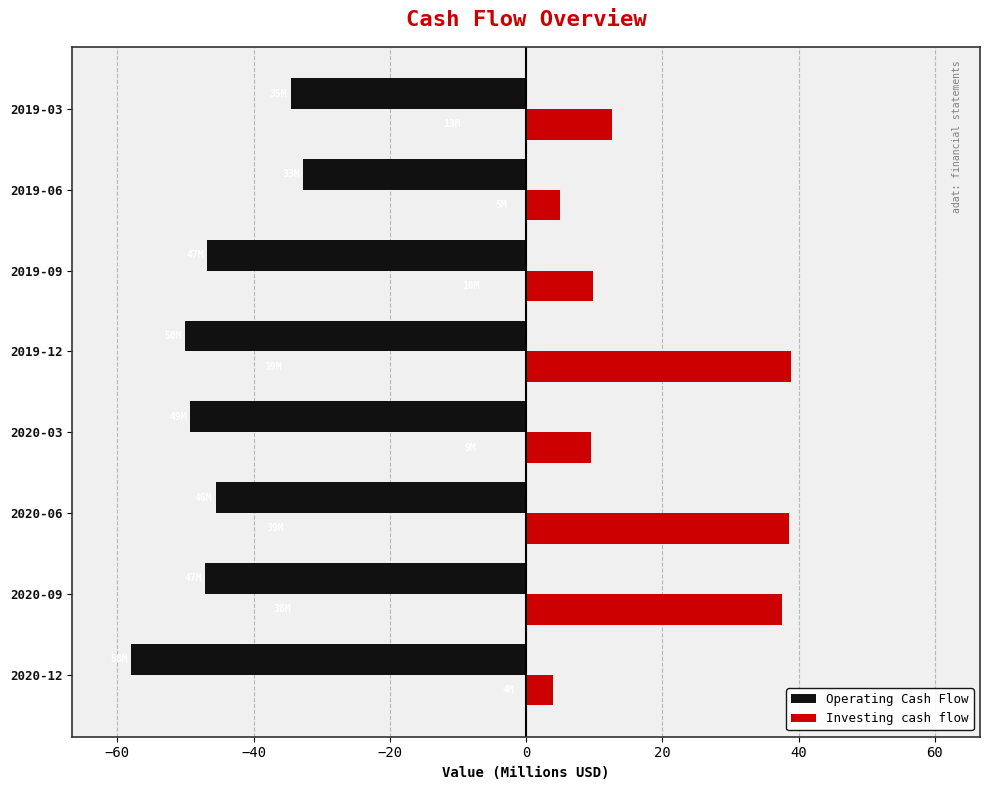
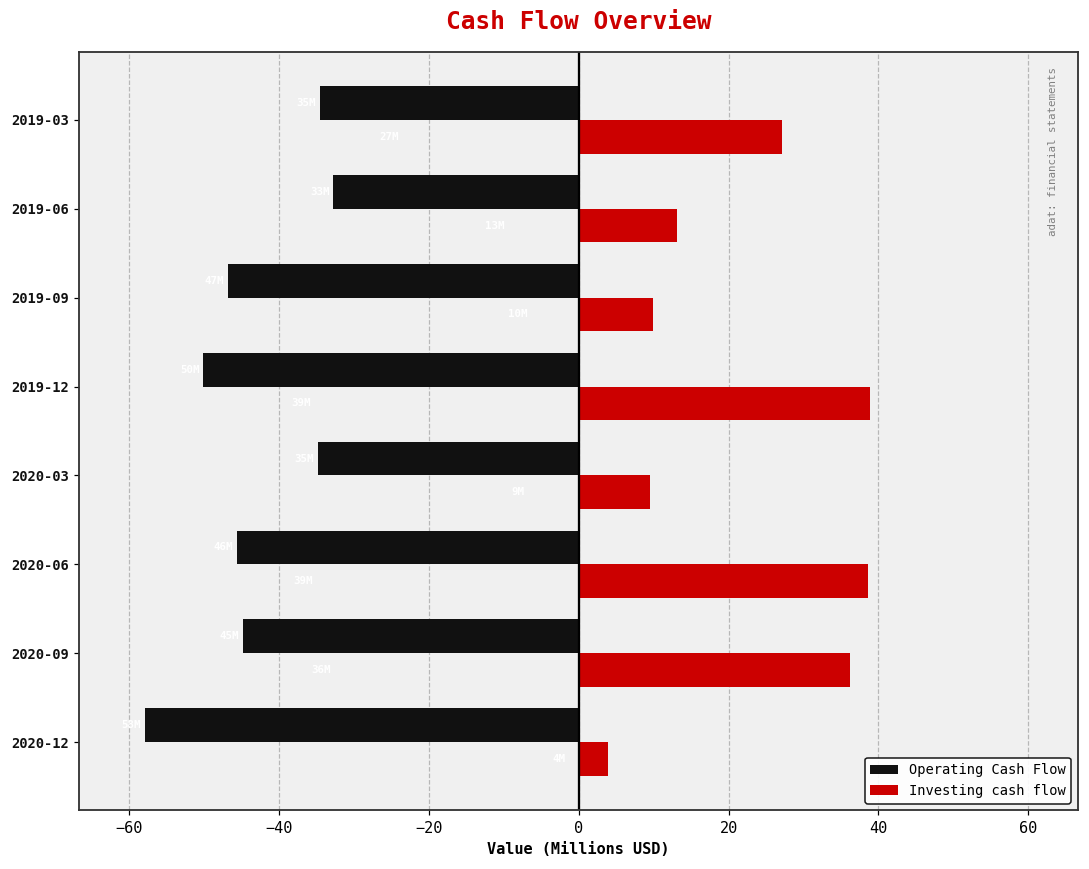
Investing cash flow, 2019-03: 13 -> 27
Investing cash flow, 2019-06: 5 -> 13
Operating Cash Flow, 2020-03: -49 -> -35
Operating Cash Flow, 2020-09: -47 -> -45
Investing cash flow, 2020-09: 38 -> 36
